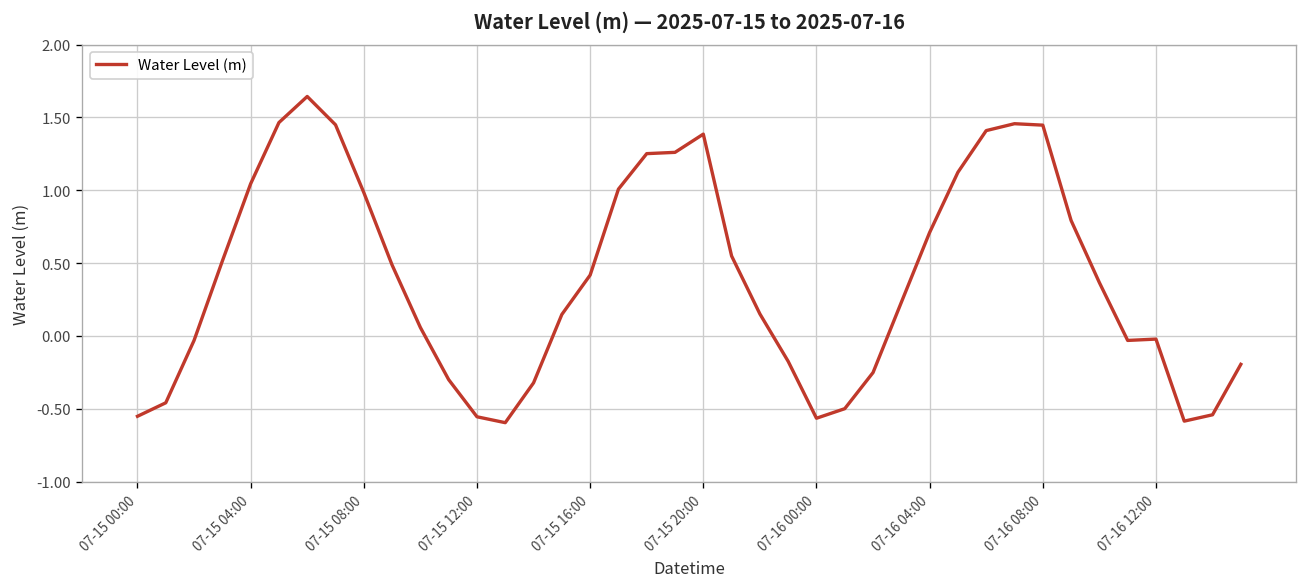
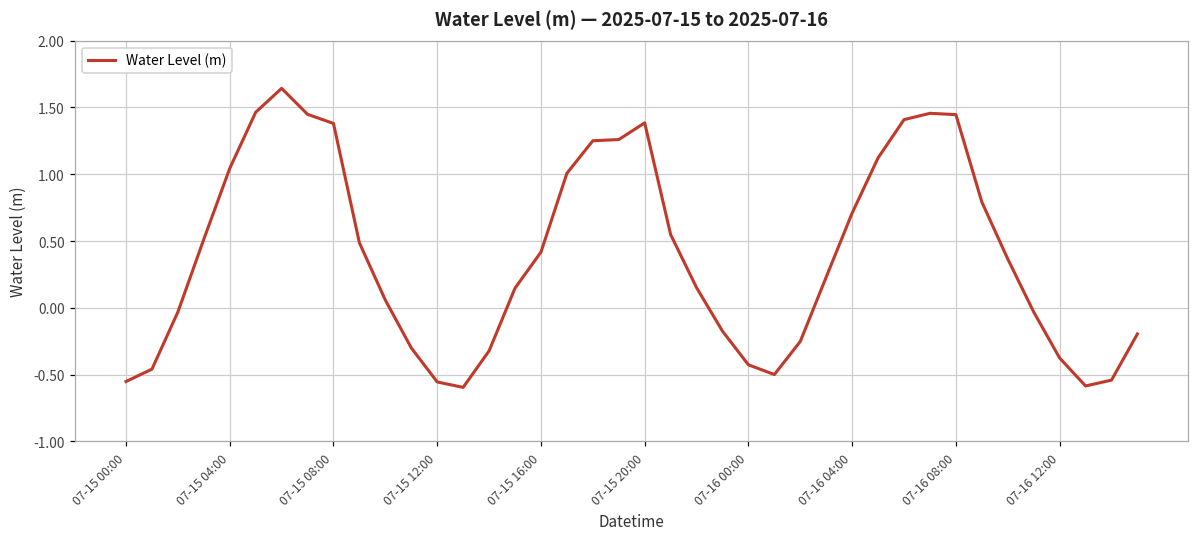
07-15 08:00: 0.98 -> 1.38
07-16 00:00: -0.57 -> -0.43
07-16 12:00: -0.02 -> -0.38
